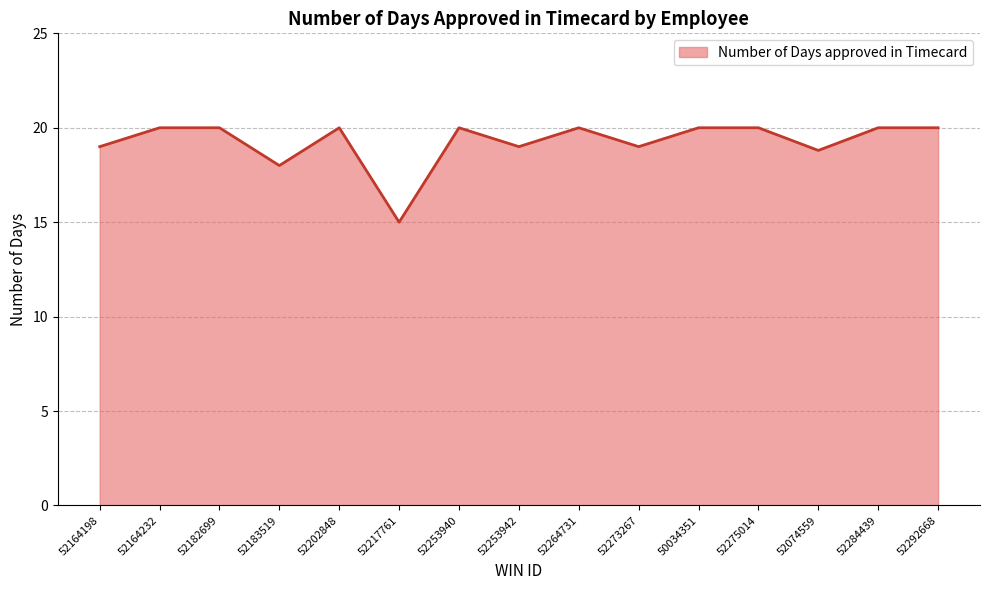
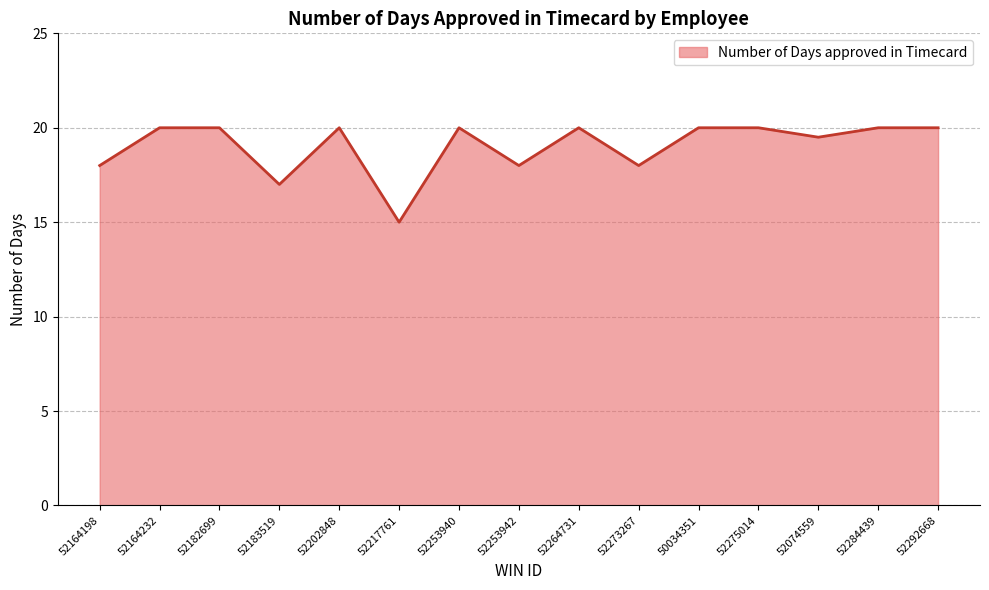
52164198: 19 -> 18
52183519: 18 -> 17
52253942: 19 -> 18
52273267: 19 -> 18
52074559: 18.8 -> 19.5
